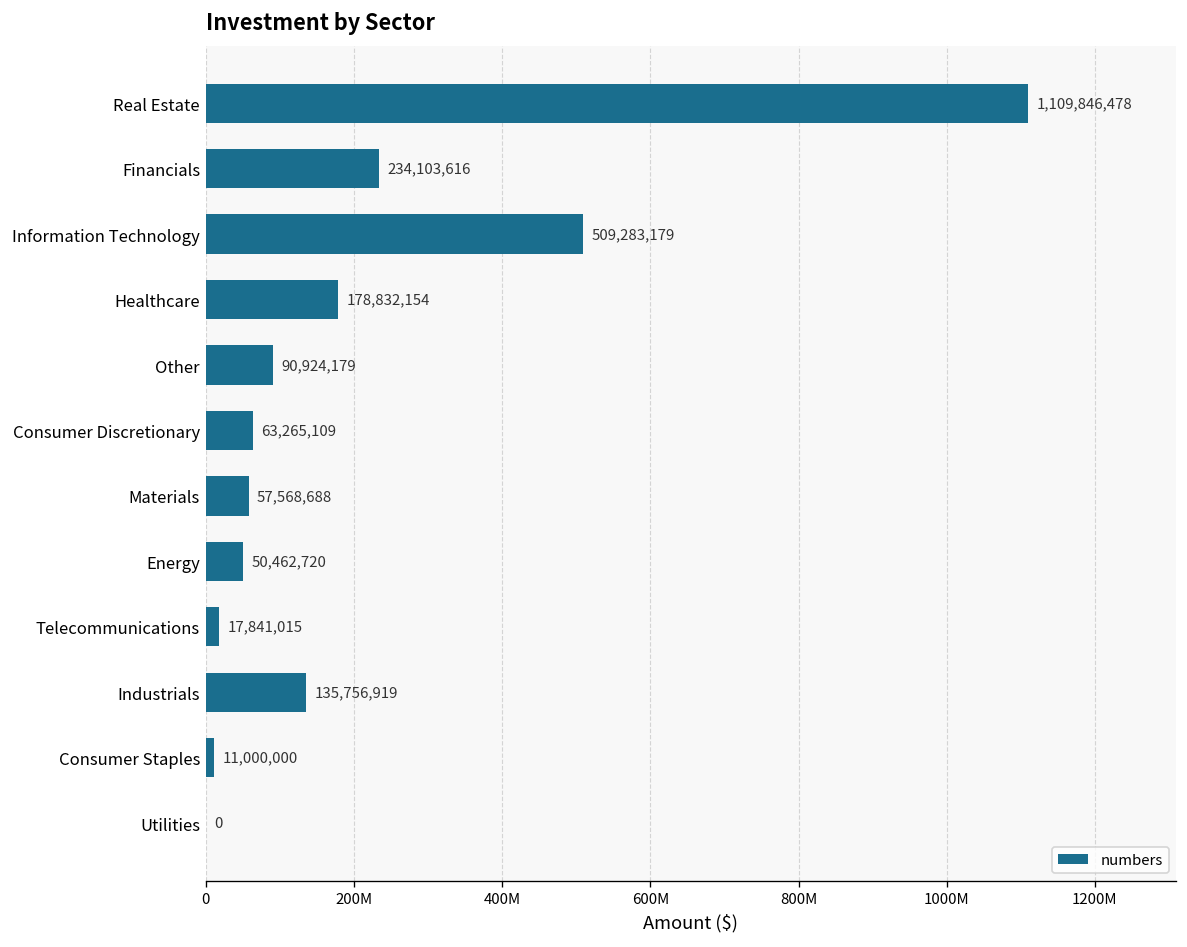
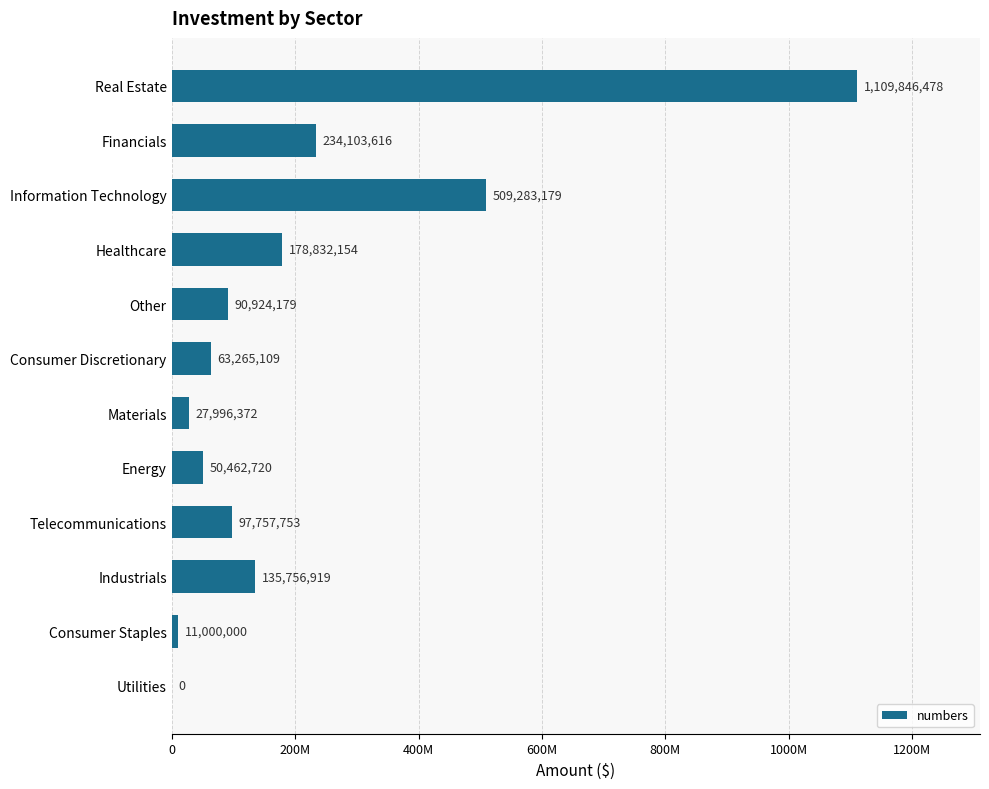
Materials: 57,568,688 -> 27,996,372
Telecommunications: 17,841,015 -> 97,757,753
